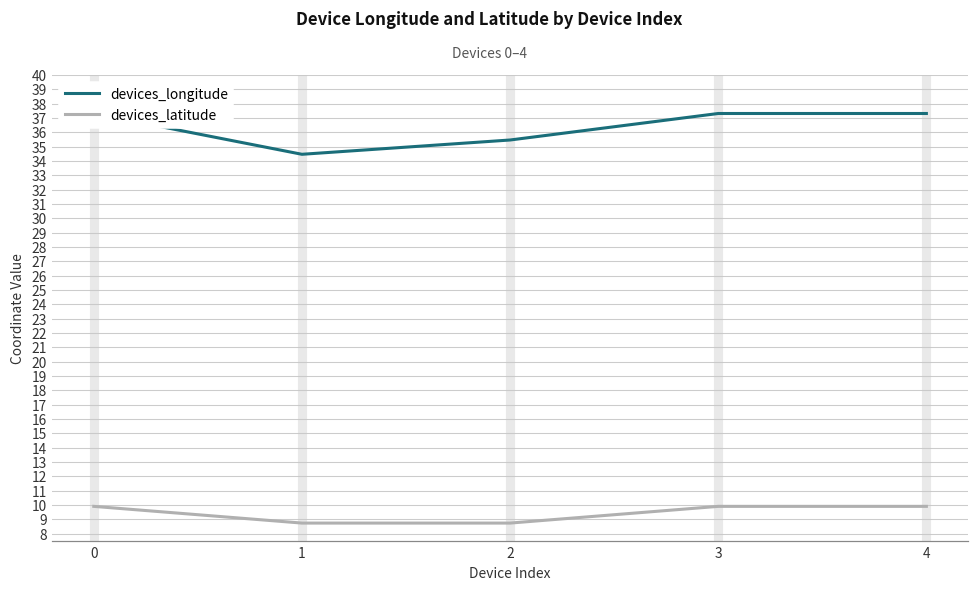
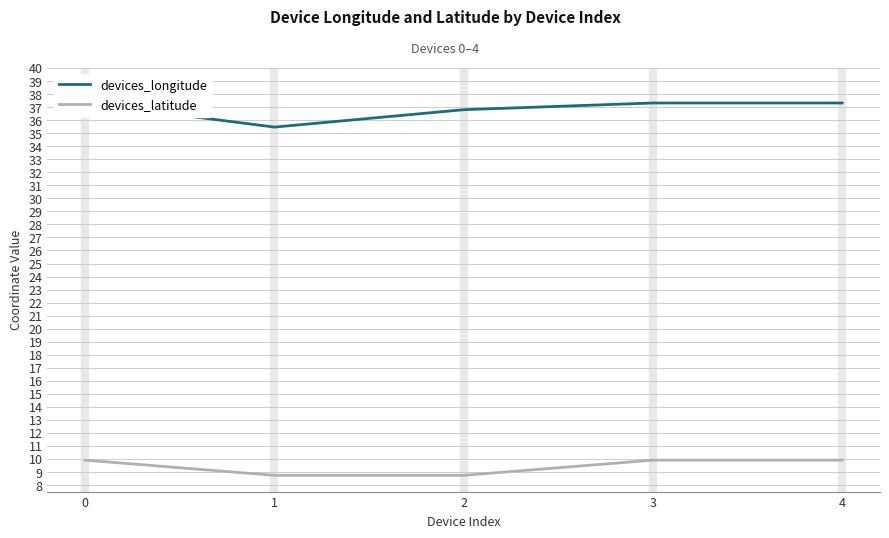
devices_longitude, 1: 34.5 -> 35.5
devices_longitude, 2: 35.5 -> 36.8
